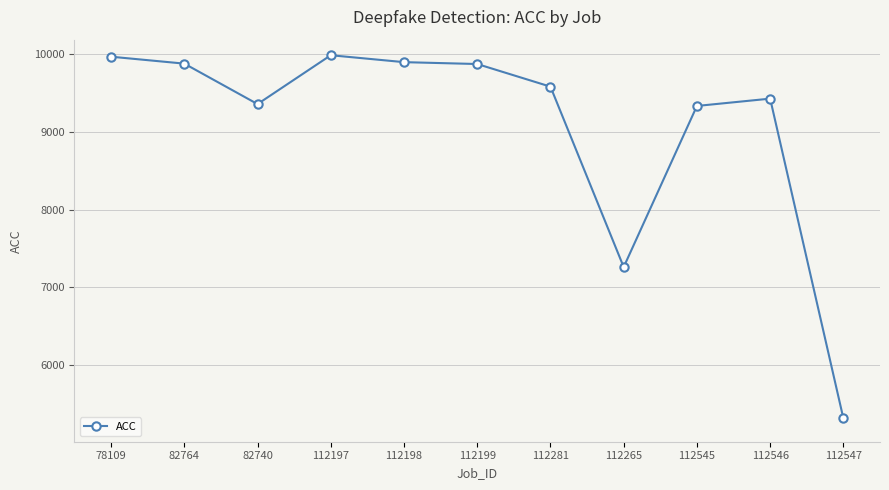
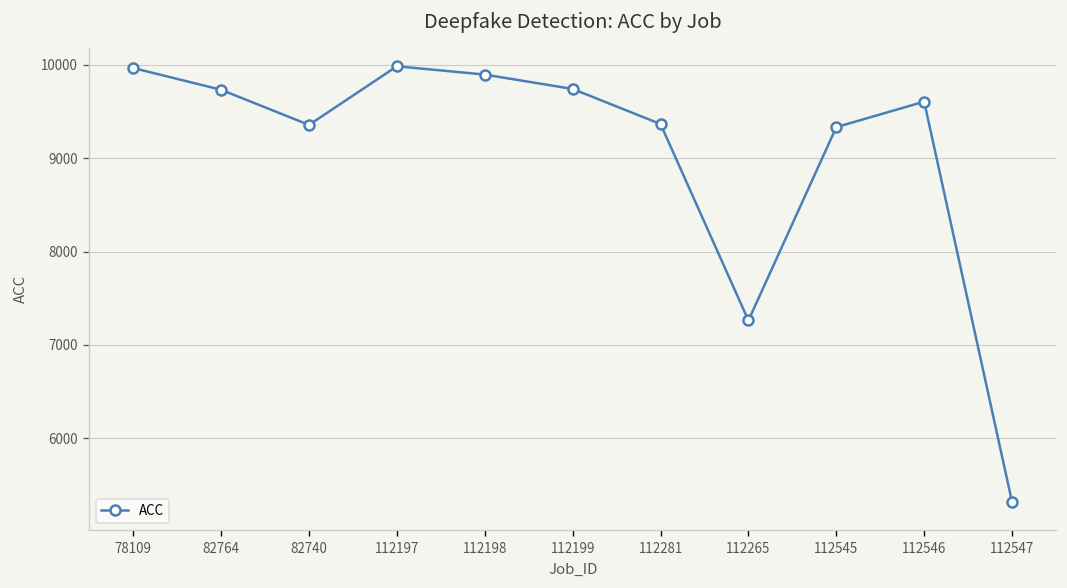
82764: 9900 -> 9700
112199: 9900 -> 9700
112281: 9600 -> 9400
112546: 9400 -> 9600
